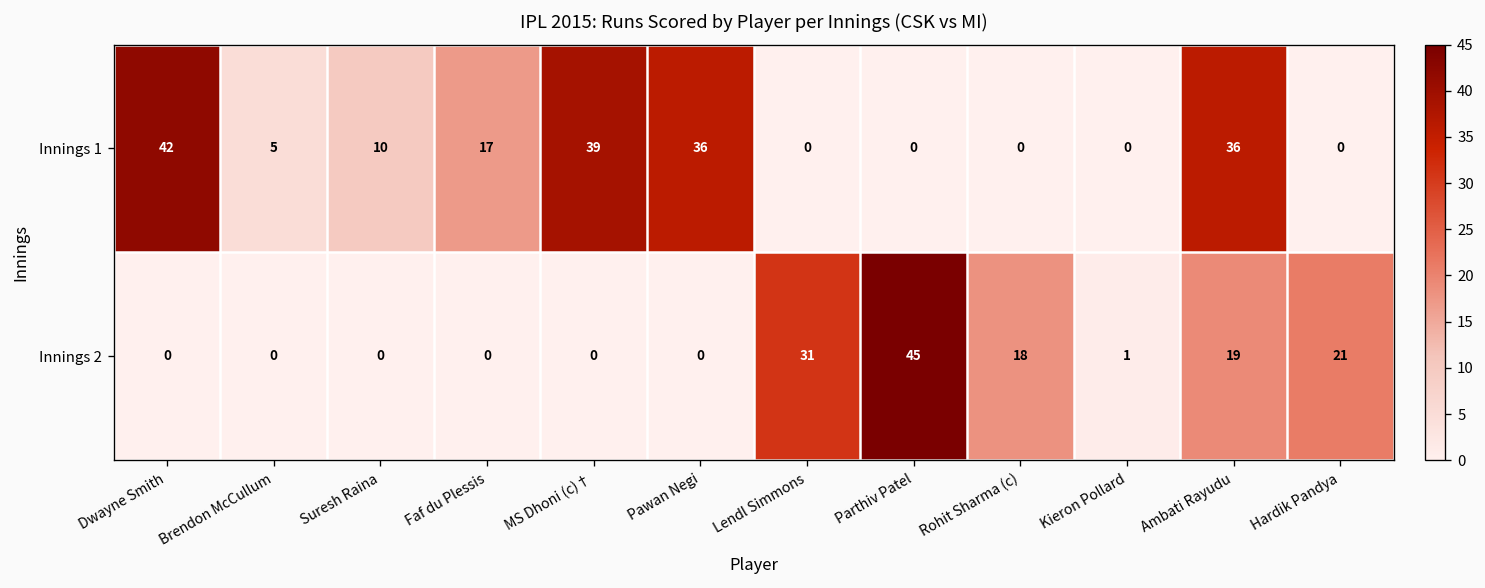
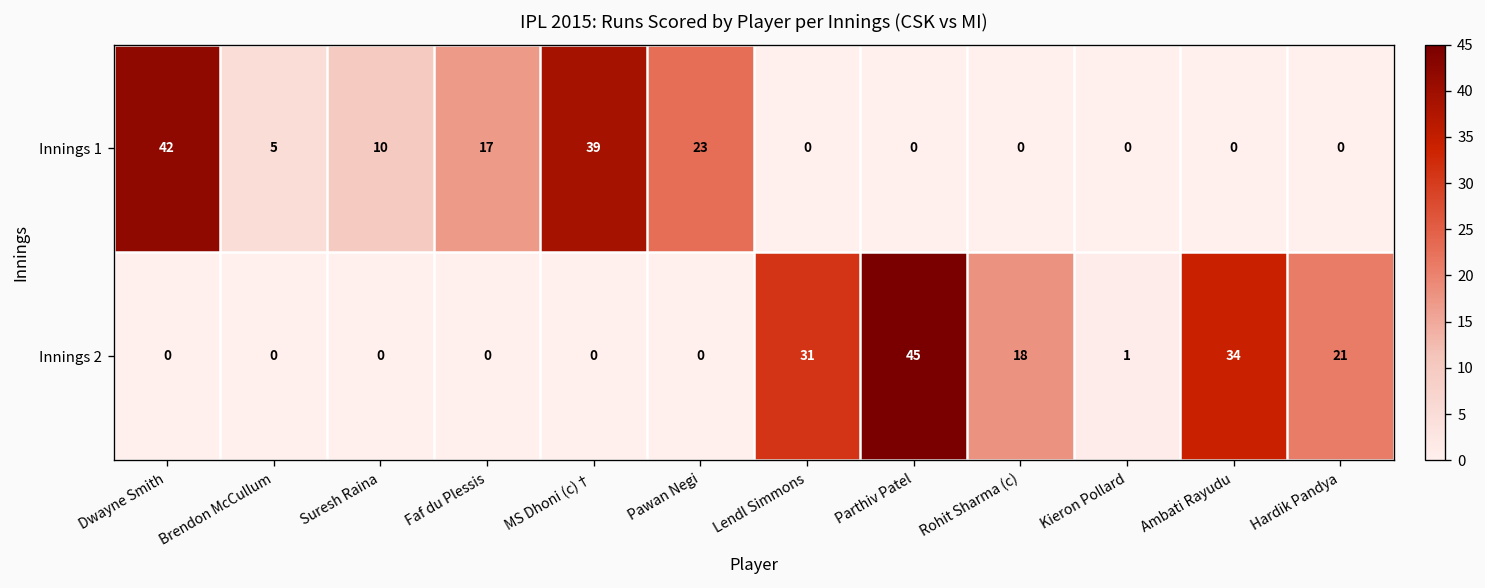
Innings 1, Pawan Negi: 36 -> 23
Innings 1, Ambati Rayudu: 36 -> 0
Innings 2, Ambati Rayudu: 19 -> 34
